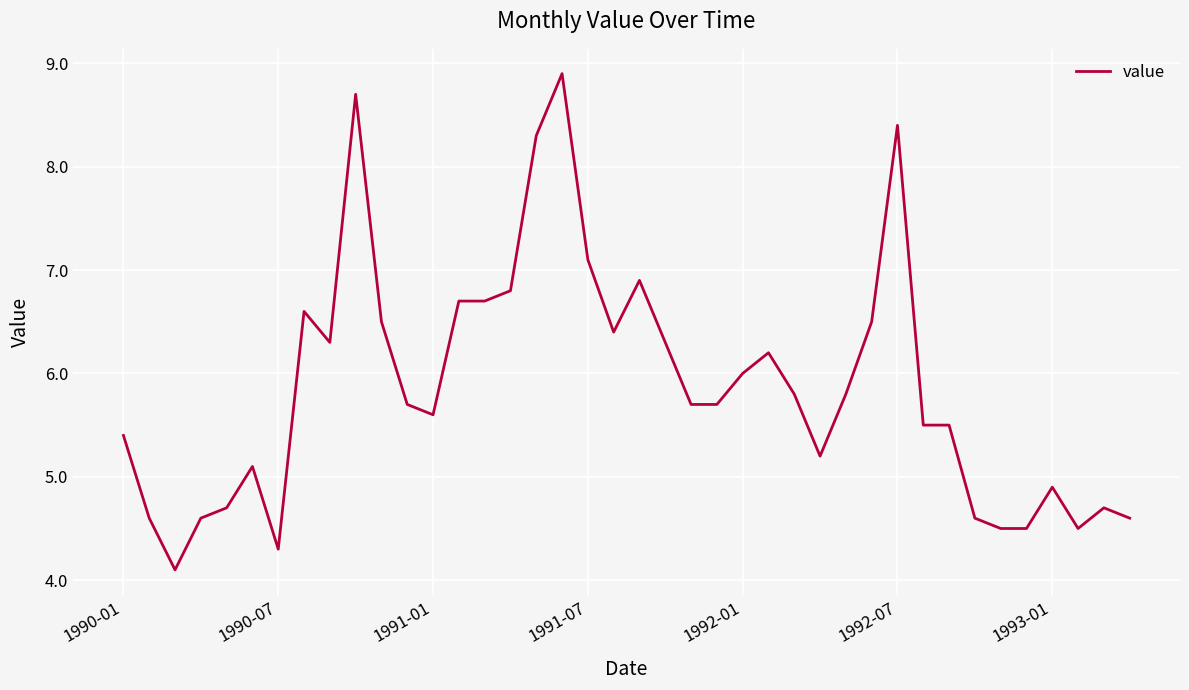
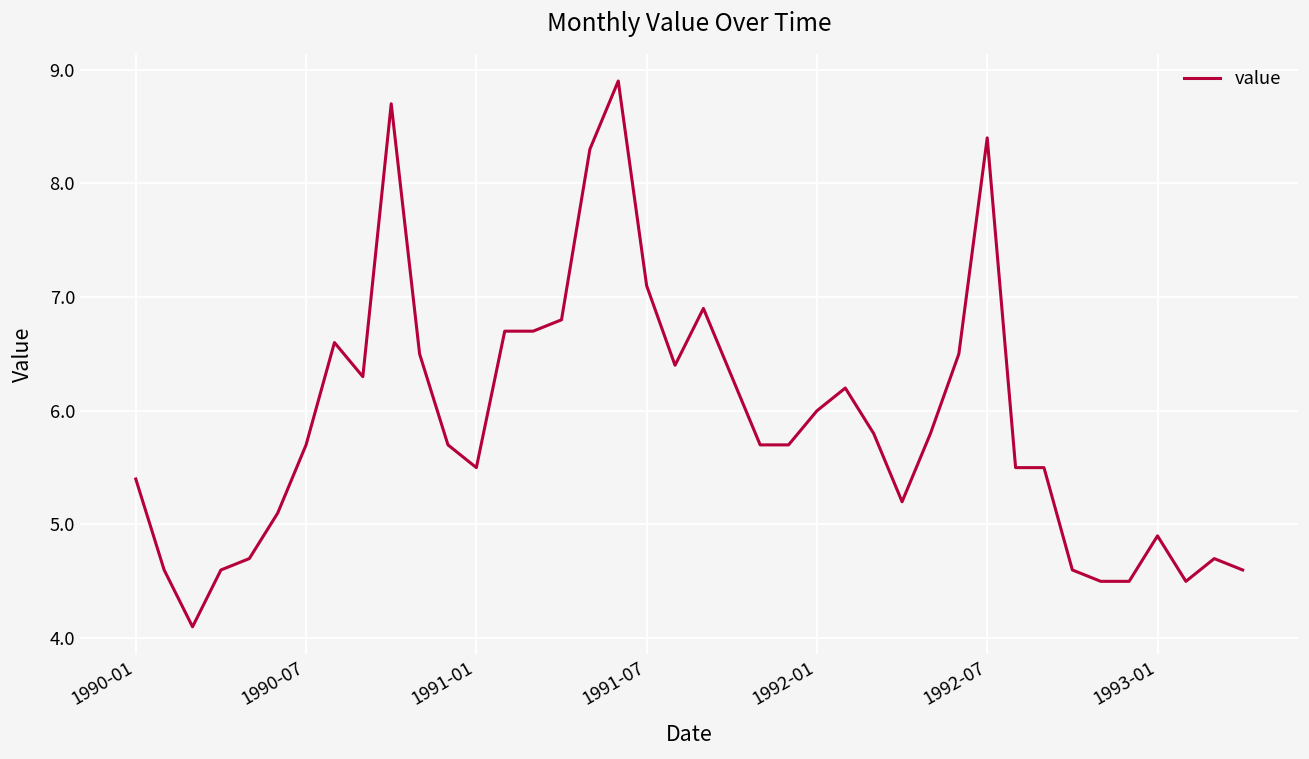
1990-07: 4.3 -> 5.7
1991-01: 5.6 -> 5.5
